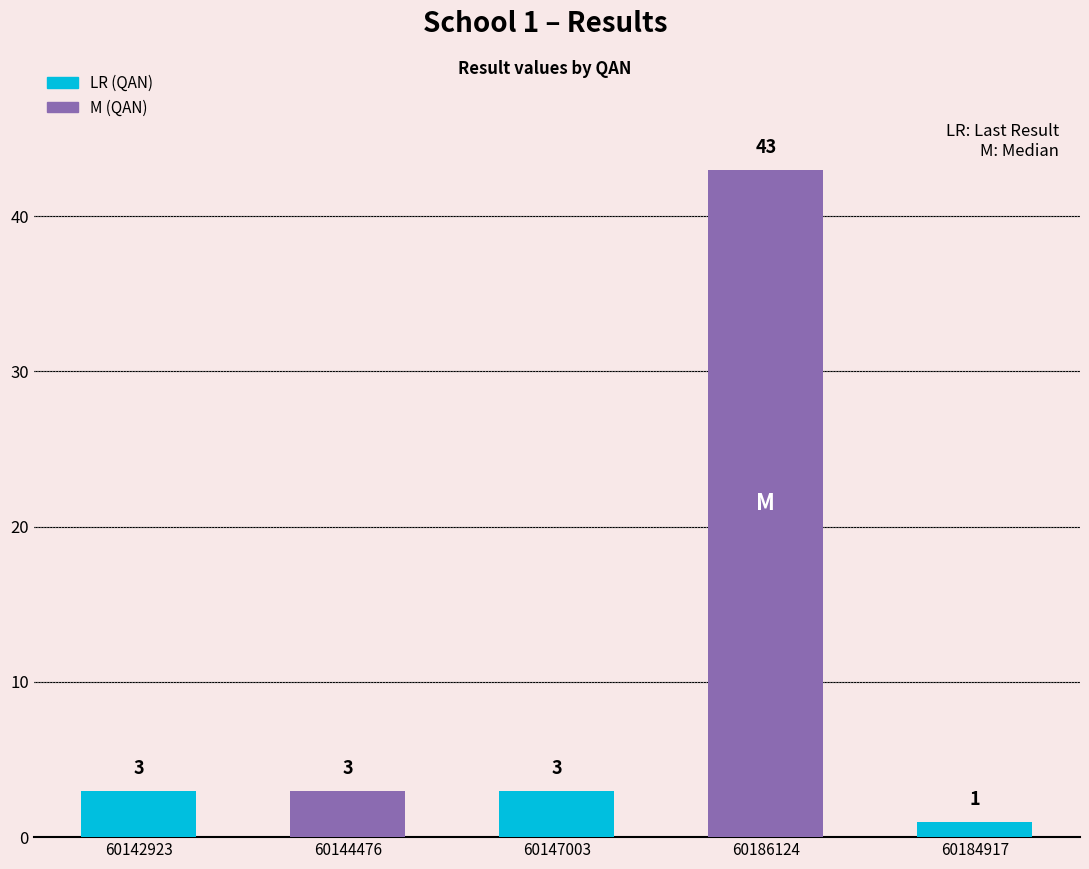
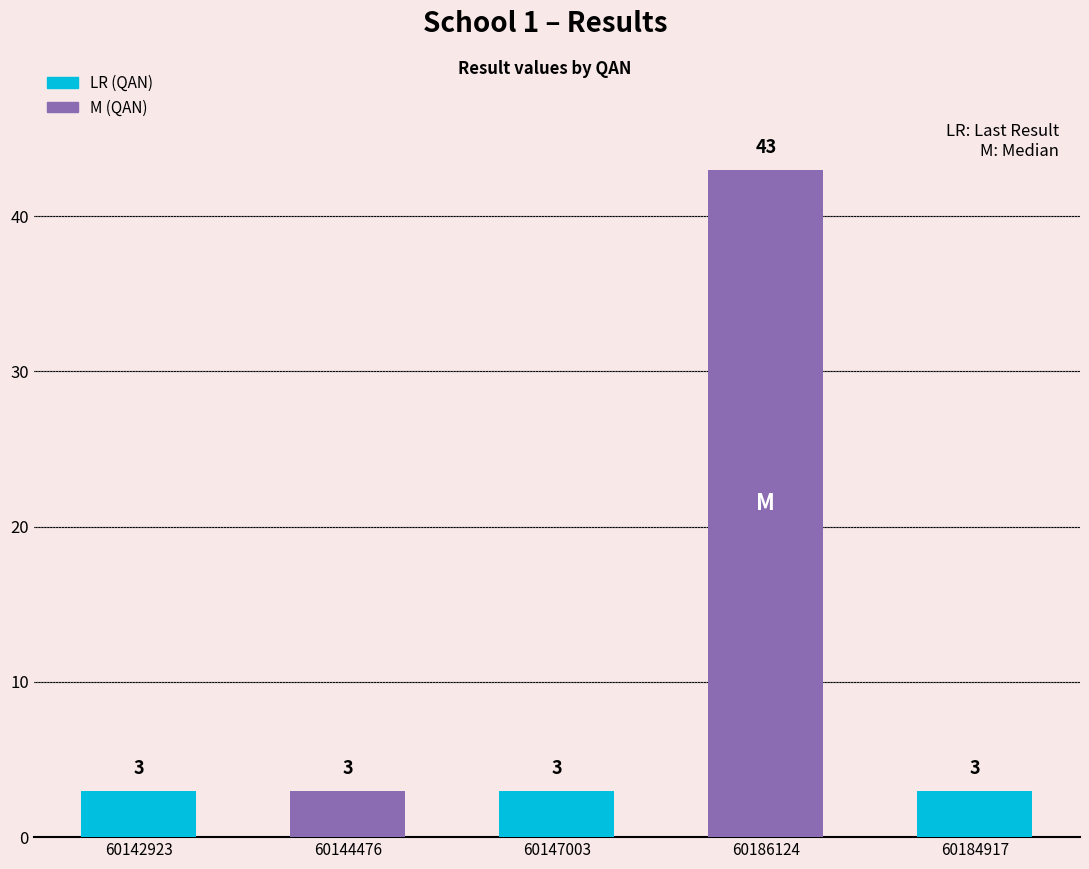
60184917: 1 -> 3
